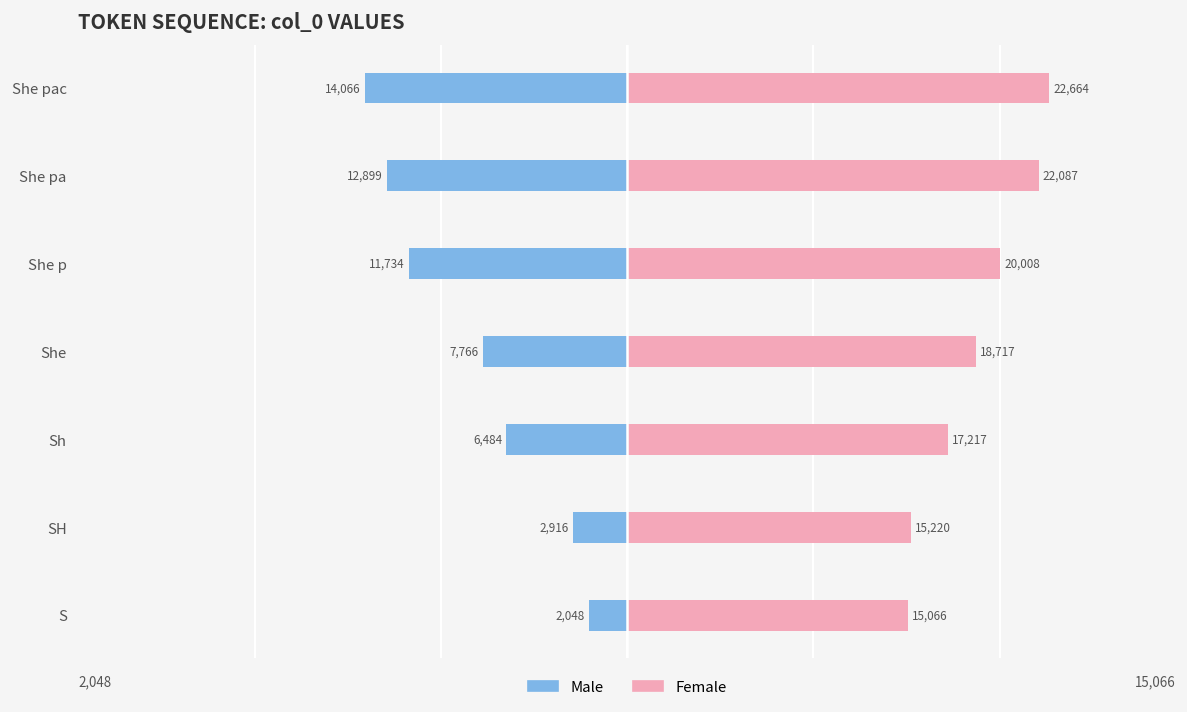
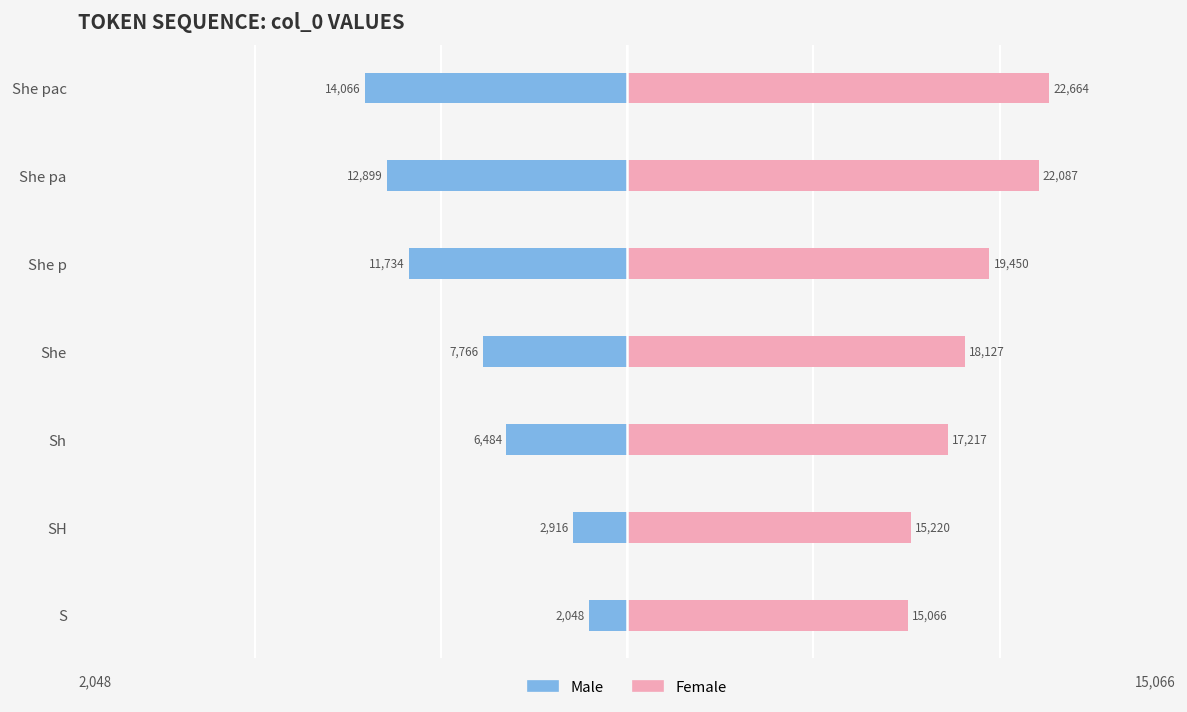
Female, She p: 20,008 -> 19,450
Female, She: 18,717 -> 18,127
